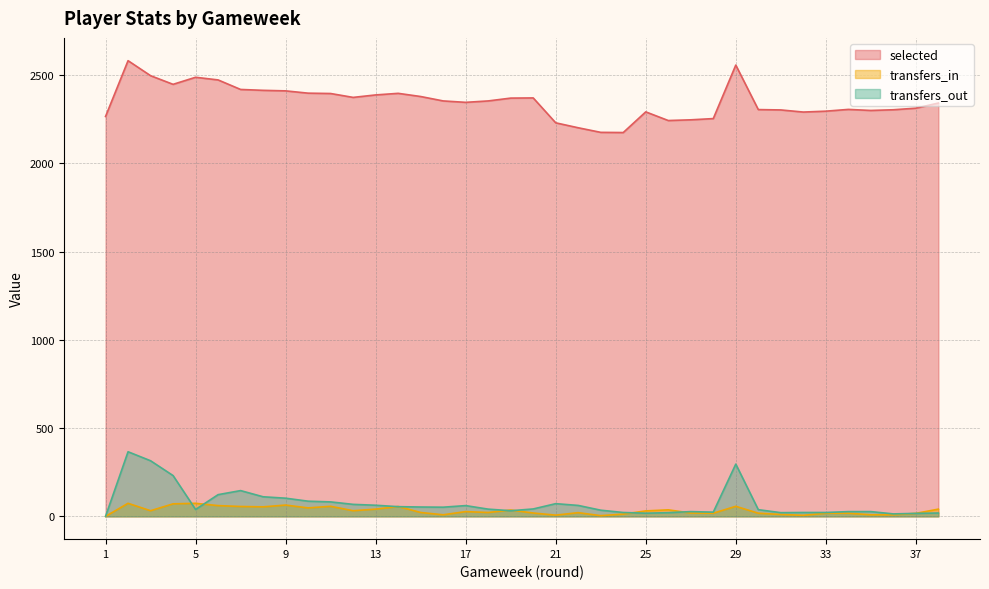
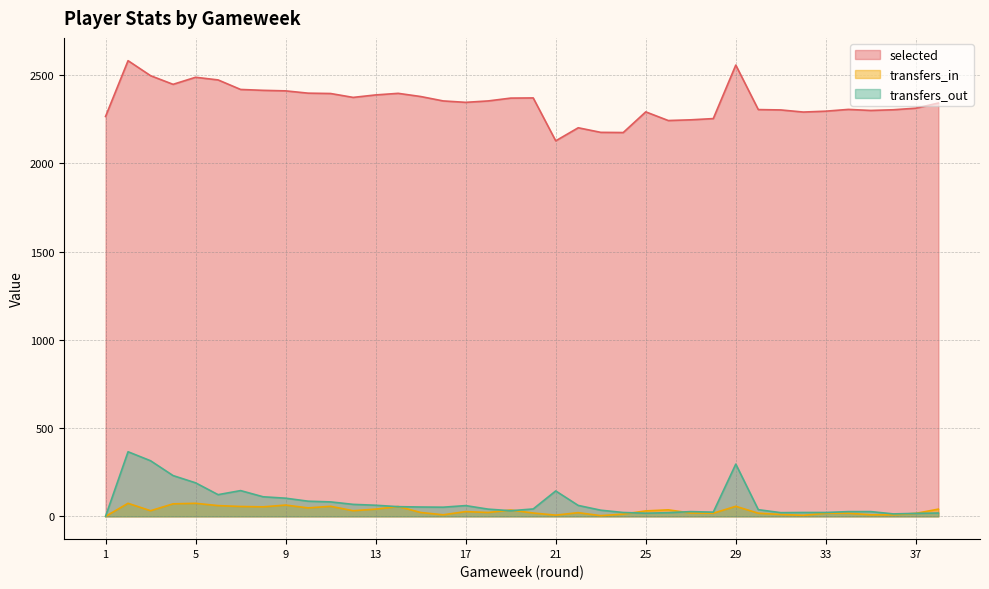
transfers_out, 5: 40 -> 190
selected, 21: 2230 -> 2130
transfers_out, 21: 70 -> 140
